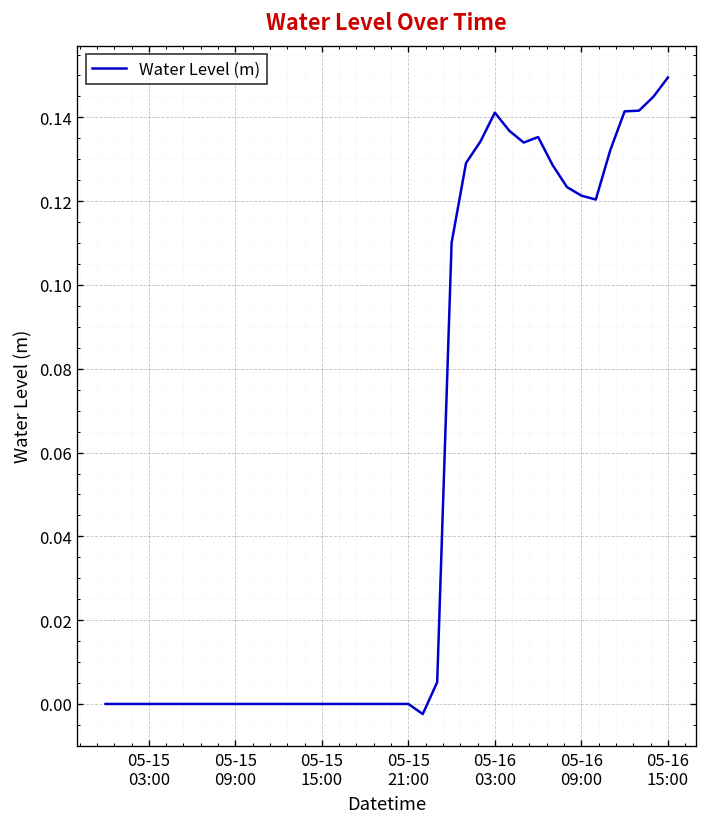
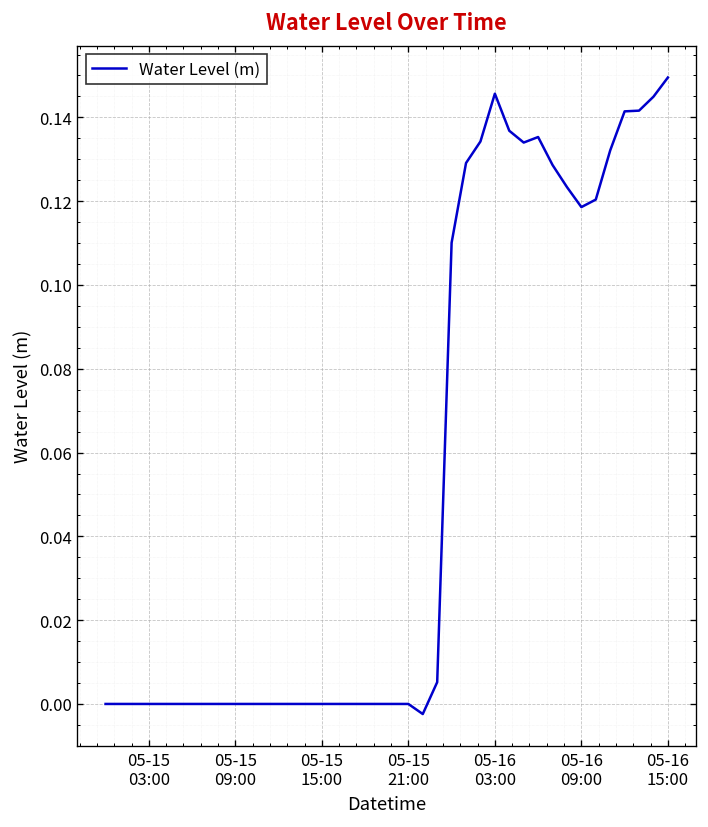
05-16 03:00: 0.141 -> 0.146
05-16 09:00: 0.121 -> 0.119
